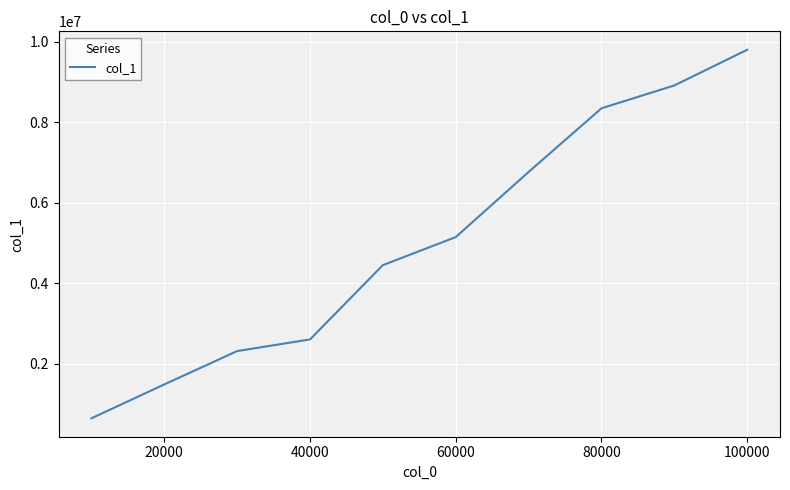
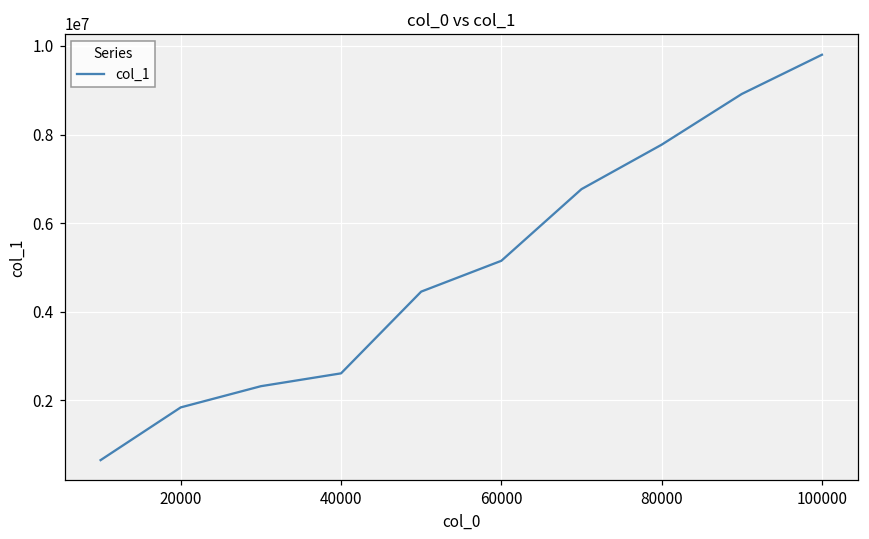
20000: 1500000 -> 1800000
80000: 8300000 -> 7800000
